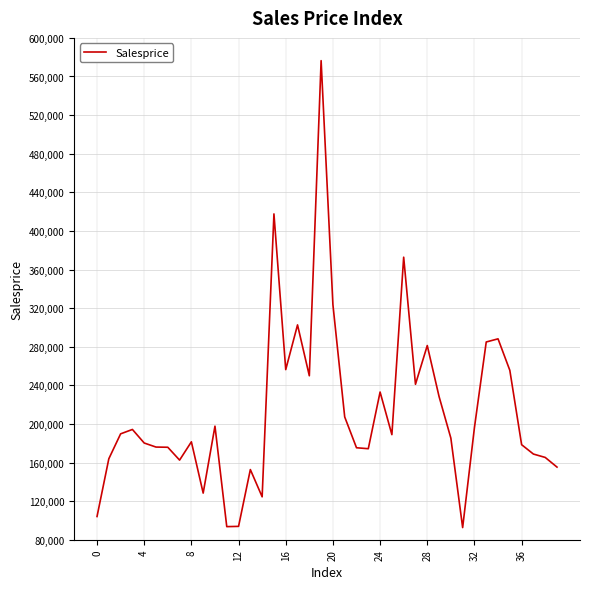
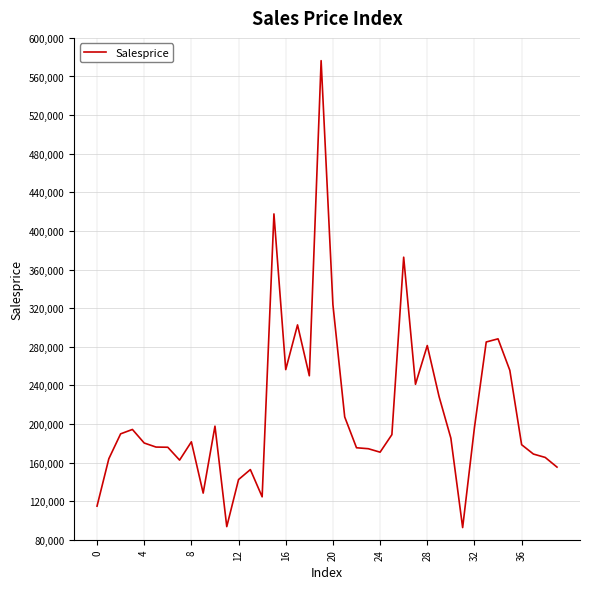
0: 100,000 -> 110,000
12: 90,000 -> 140,000
24: 230,000 -> 170,000
